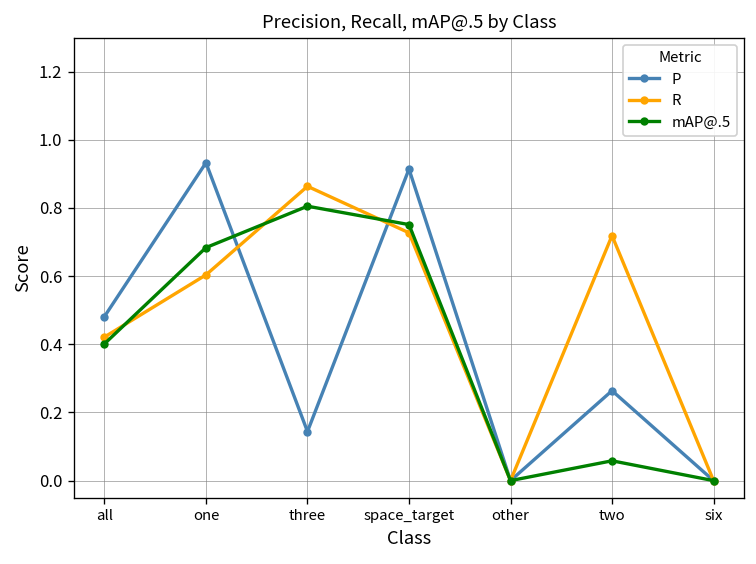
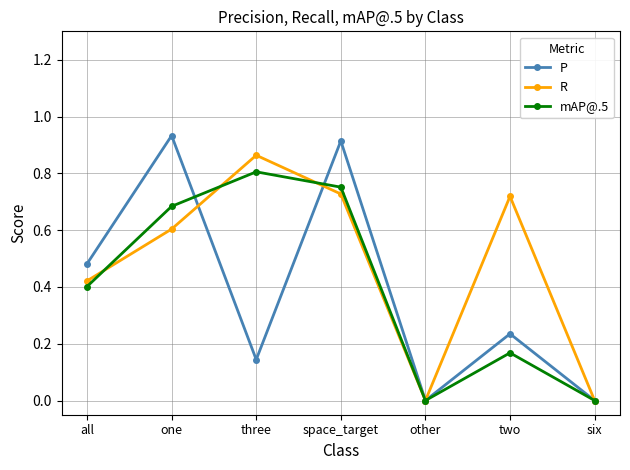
P, two: 0.26 -> 0.23
mAP@.5, two: 0.06 -> 0.17
